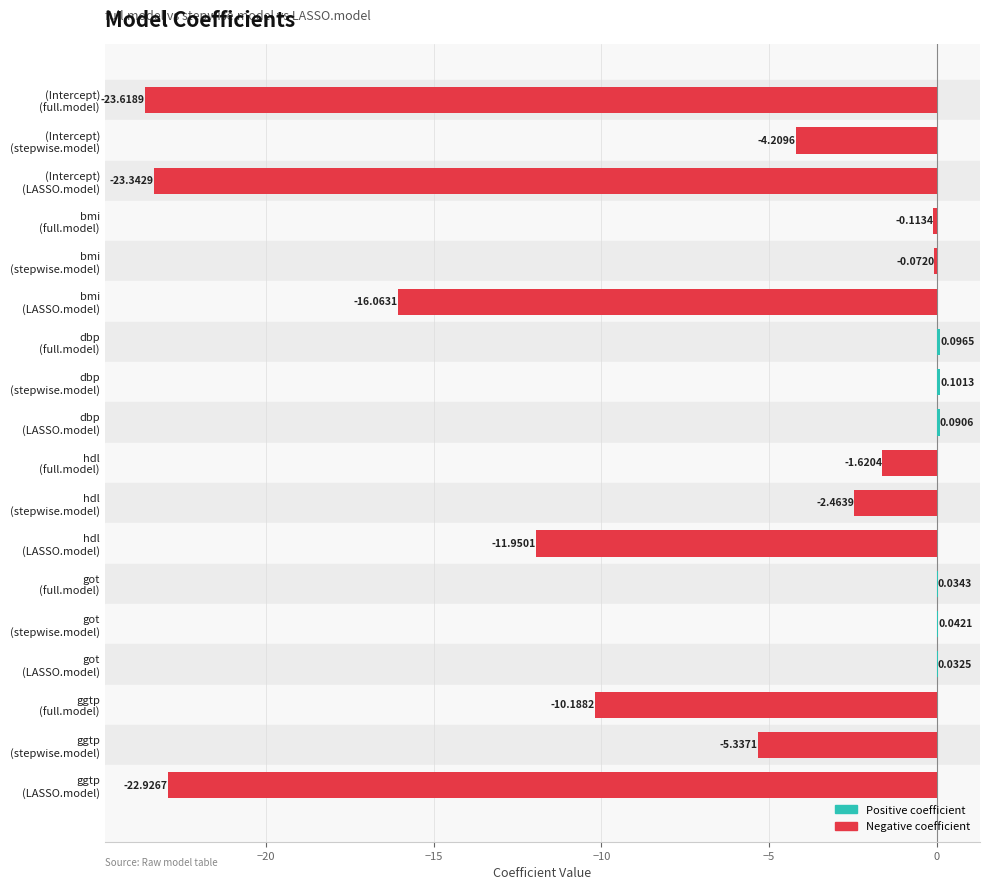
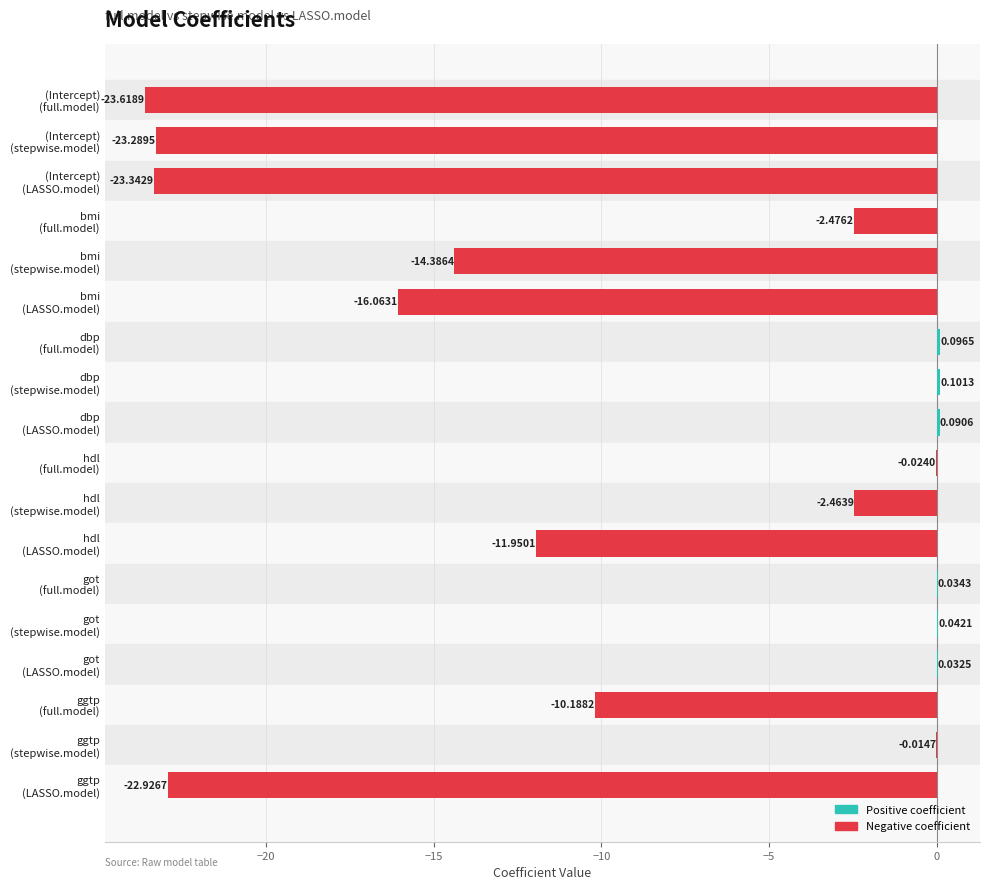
(Intercept) (stepwise.model): -4.2096 -> -23.2895
bmi (full.model): -0.1134 -> -2.4762
bmi (stepwise.model): -0.0720 -> -14.3864
hdl (full.model): -1.6204 -> -0.0240
ggtp (stepwise.model): -5.3371 -> -0.0147
